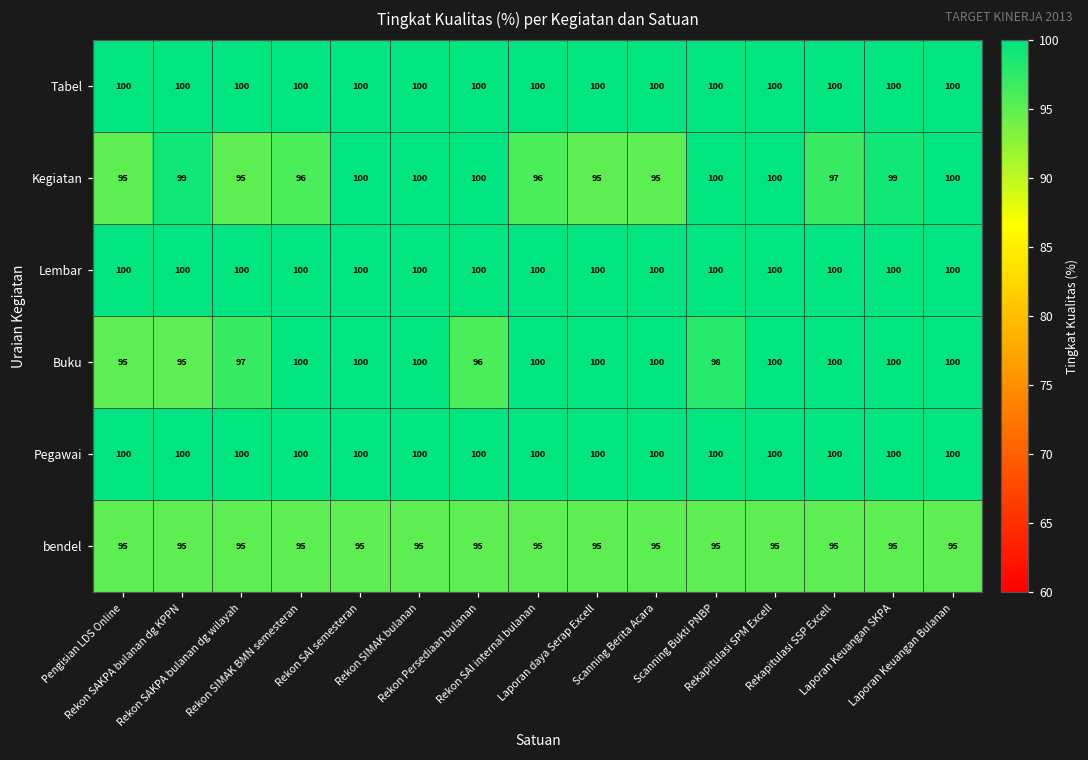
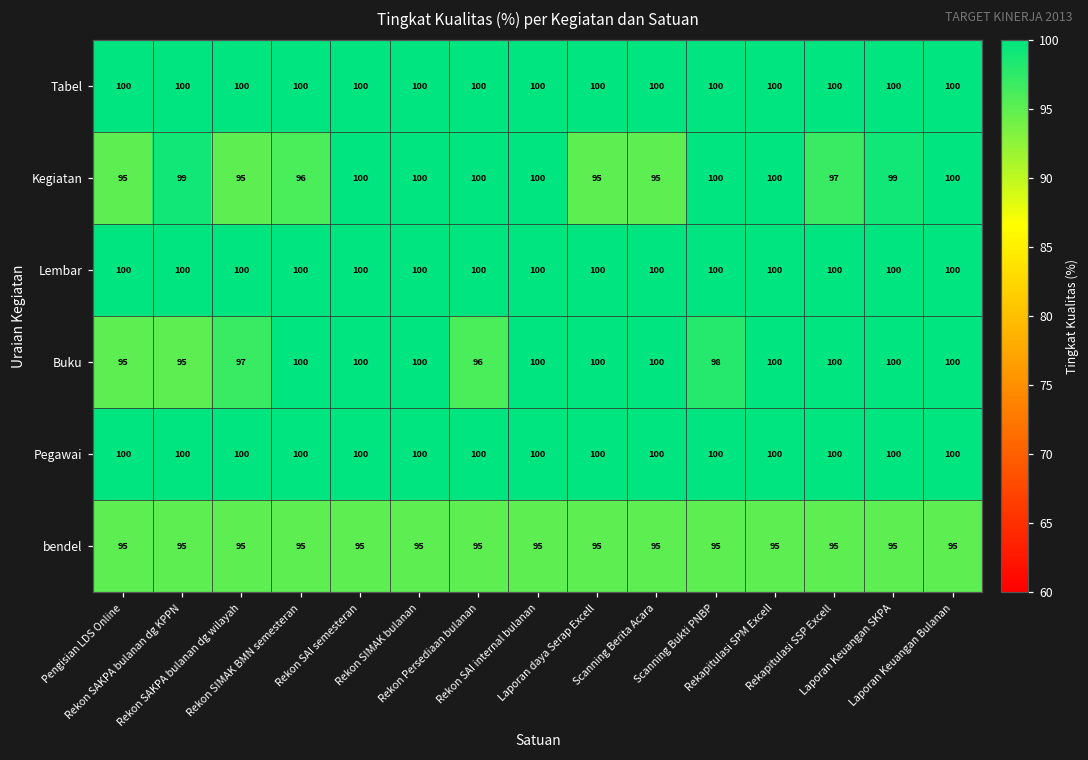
Kegiatan, Rekon SAI internal bulanan: 96 -> 100
